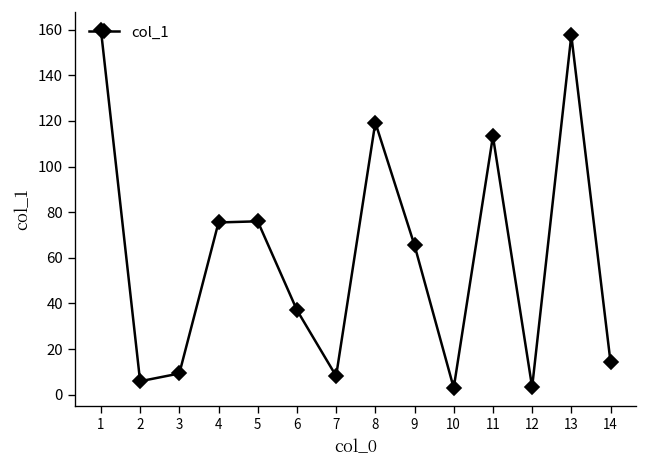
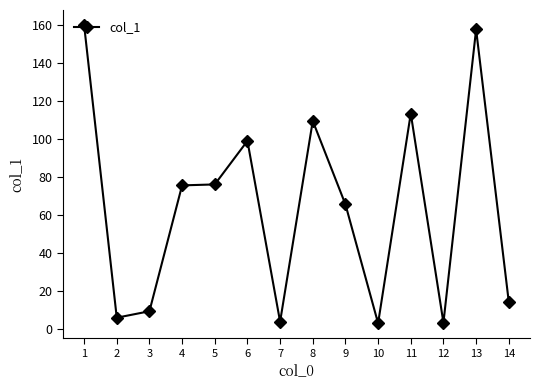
6: 37 -> 99
7: 8 -> 4
8: 119 -> 109
